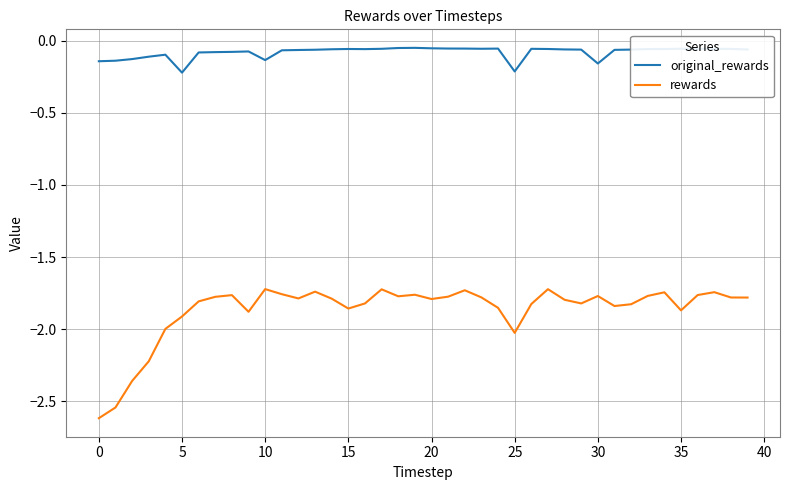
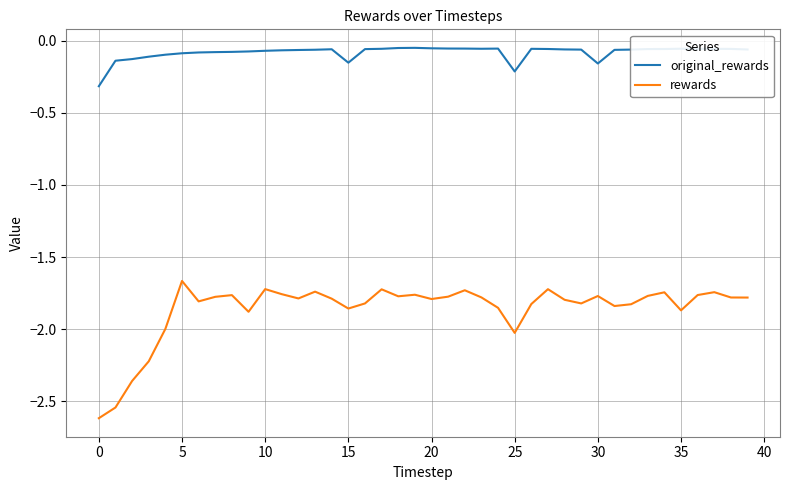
original_rewards, 0: -0.14 -> -0.32
original_rewards, 5: -0.22 -> -0.09
rewards, 5: -1.91 -> -1.67
original_rewards, 10: -0.14 -> -0.07
original_rewards, 15: -0.06 -> -0.15
